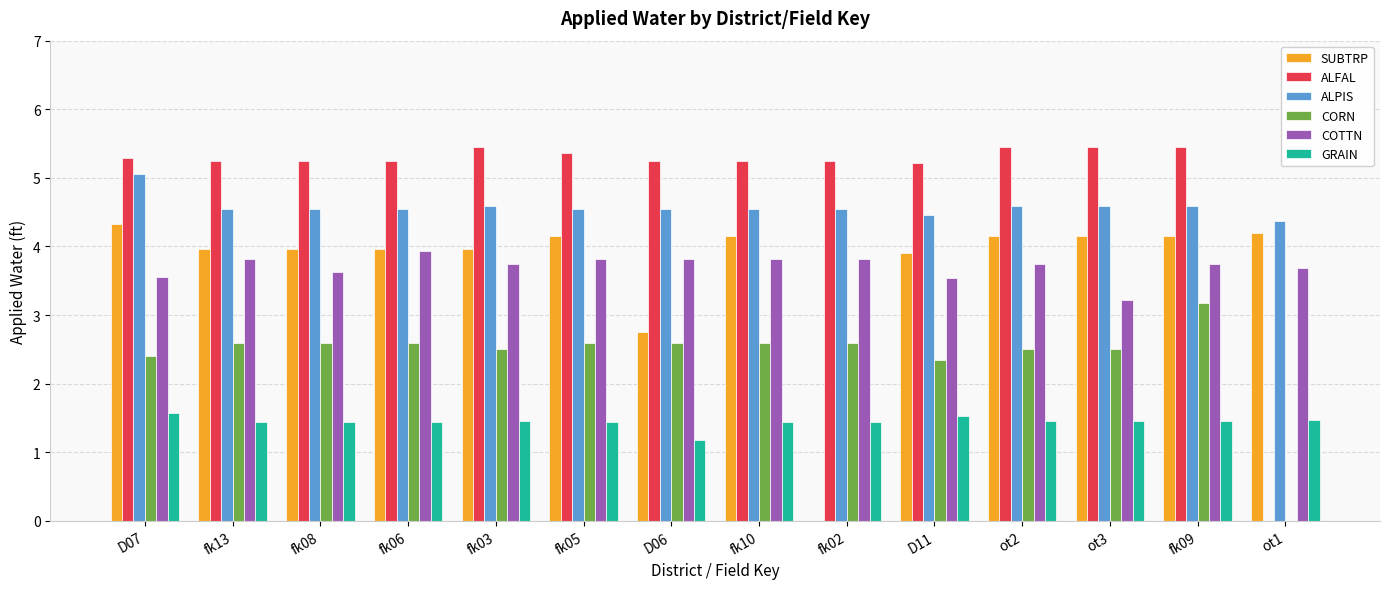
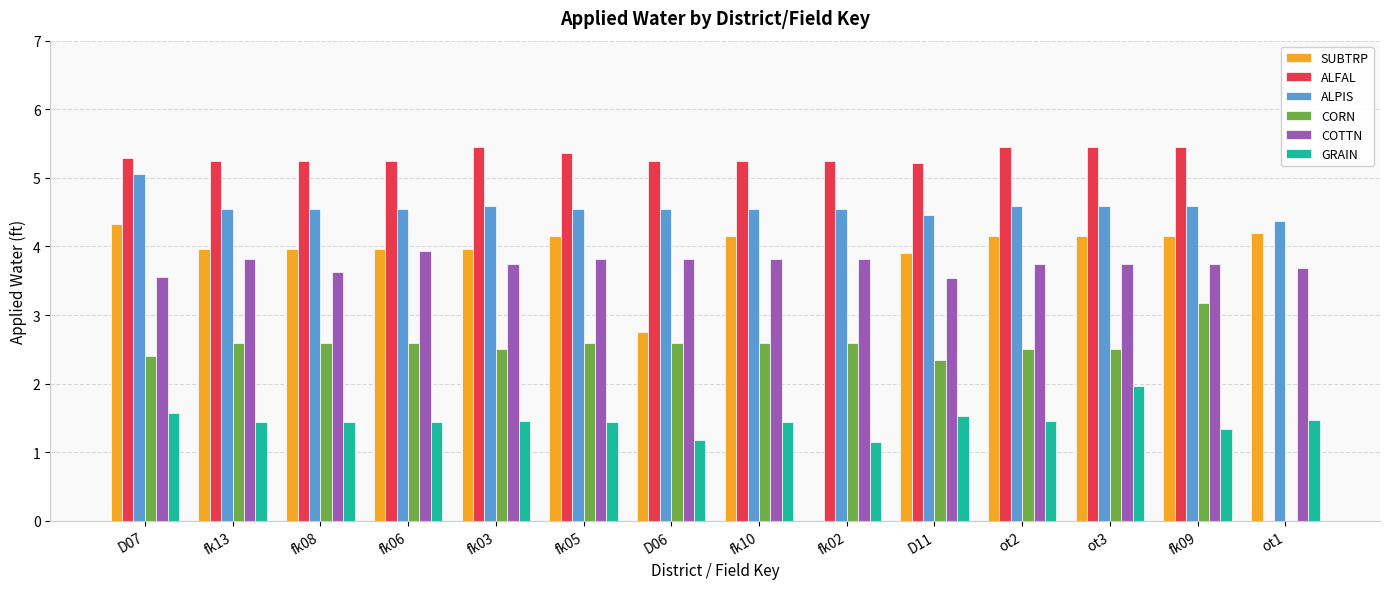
GRAIN, fk02: 1.4 -> 1.2
COTTN, ot3: 3.2 -> 3.7
GRAIN, ot3: 1.5 -> 2.0
GRAIN, fk09: 1.5 -> 1.3
